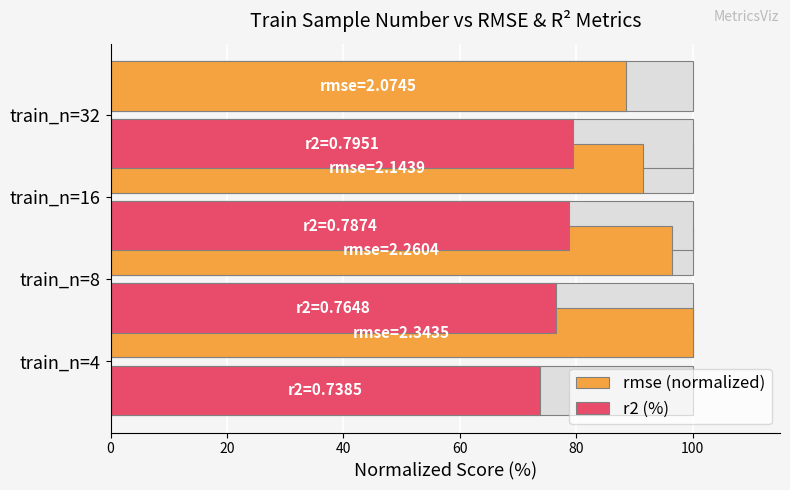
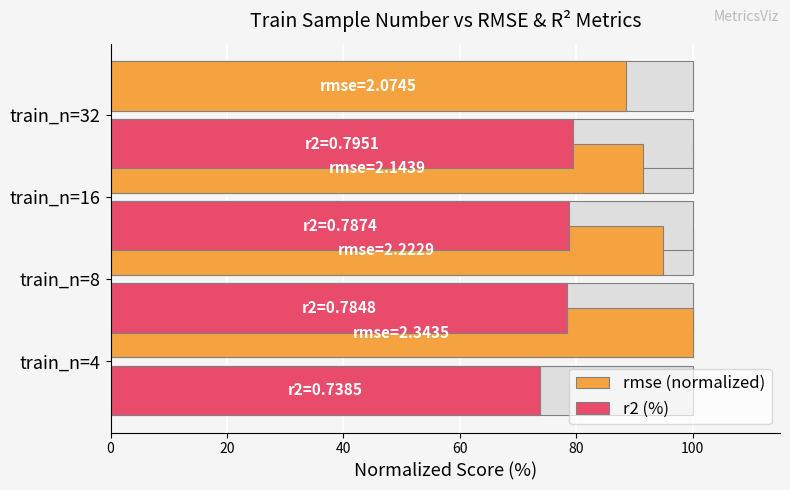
rmse (normalized), train_n=8: 2.2604 -> 2.2229
r2 (%), train_n=8: 0.7648 -> 0.7848
